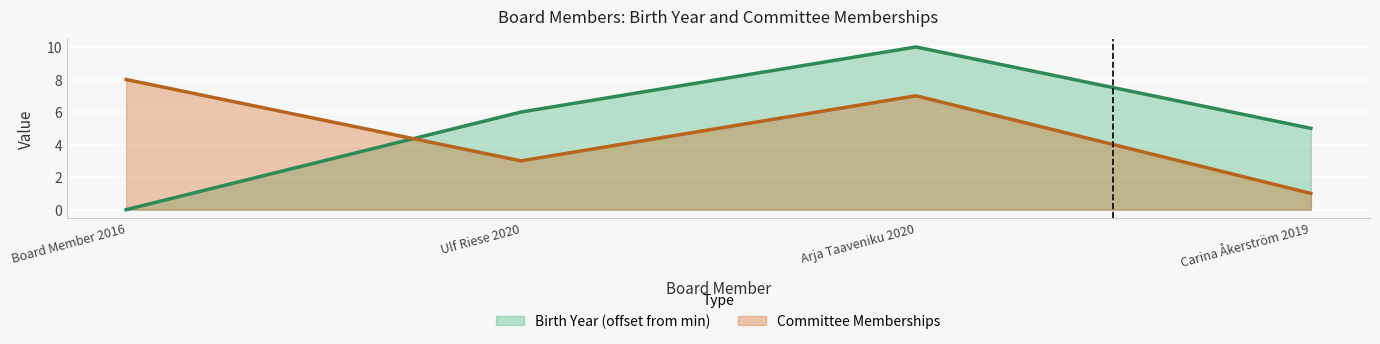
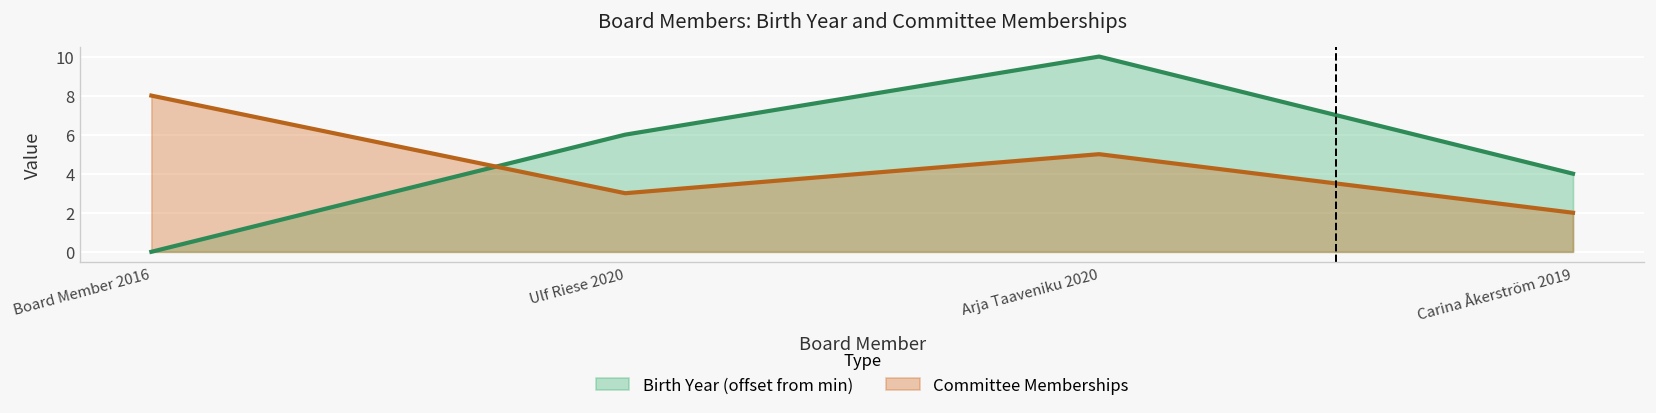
Committee Memberships, Arja Taaveniku 2020: 7 -> 5
Birth Year (offset from min), Carina Åkerström 2019: 5.0 -> 4.0
Committee Memberships, Carina Åkerström 2019: 1 -> 2
